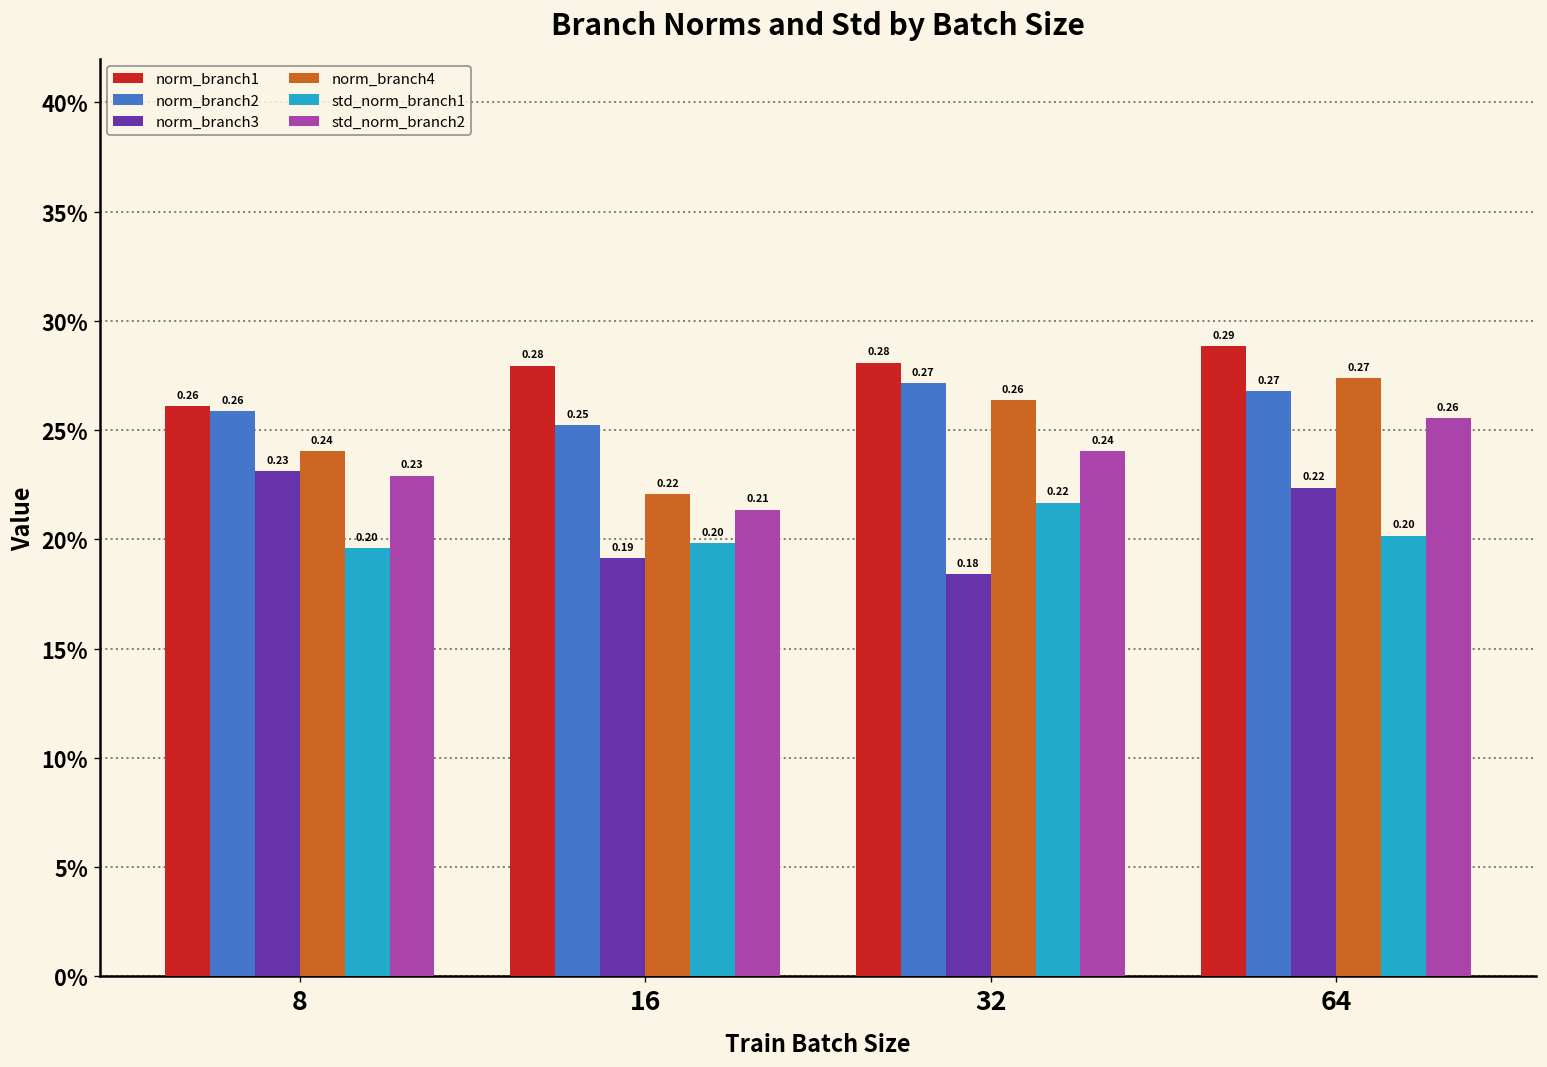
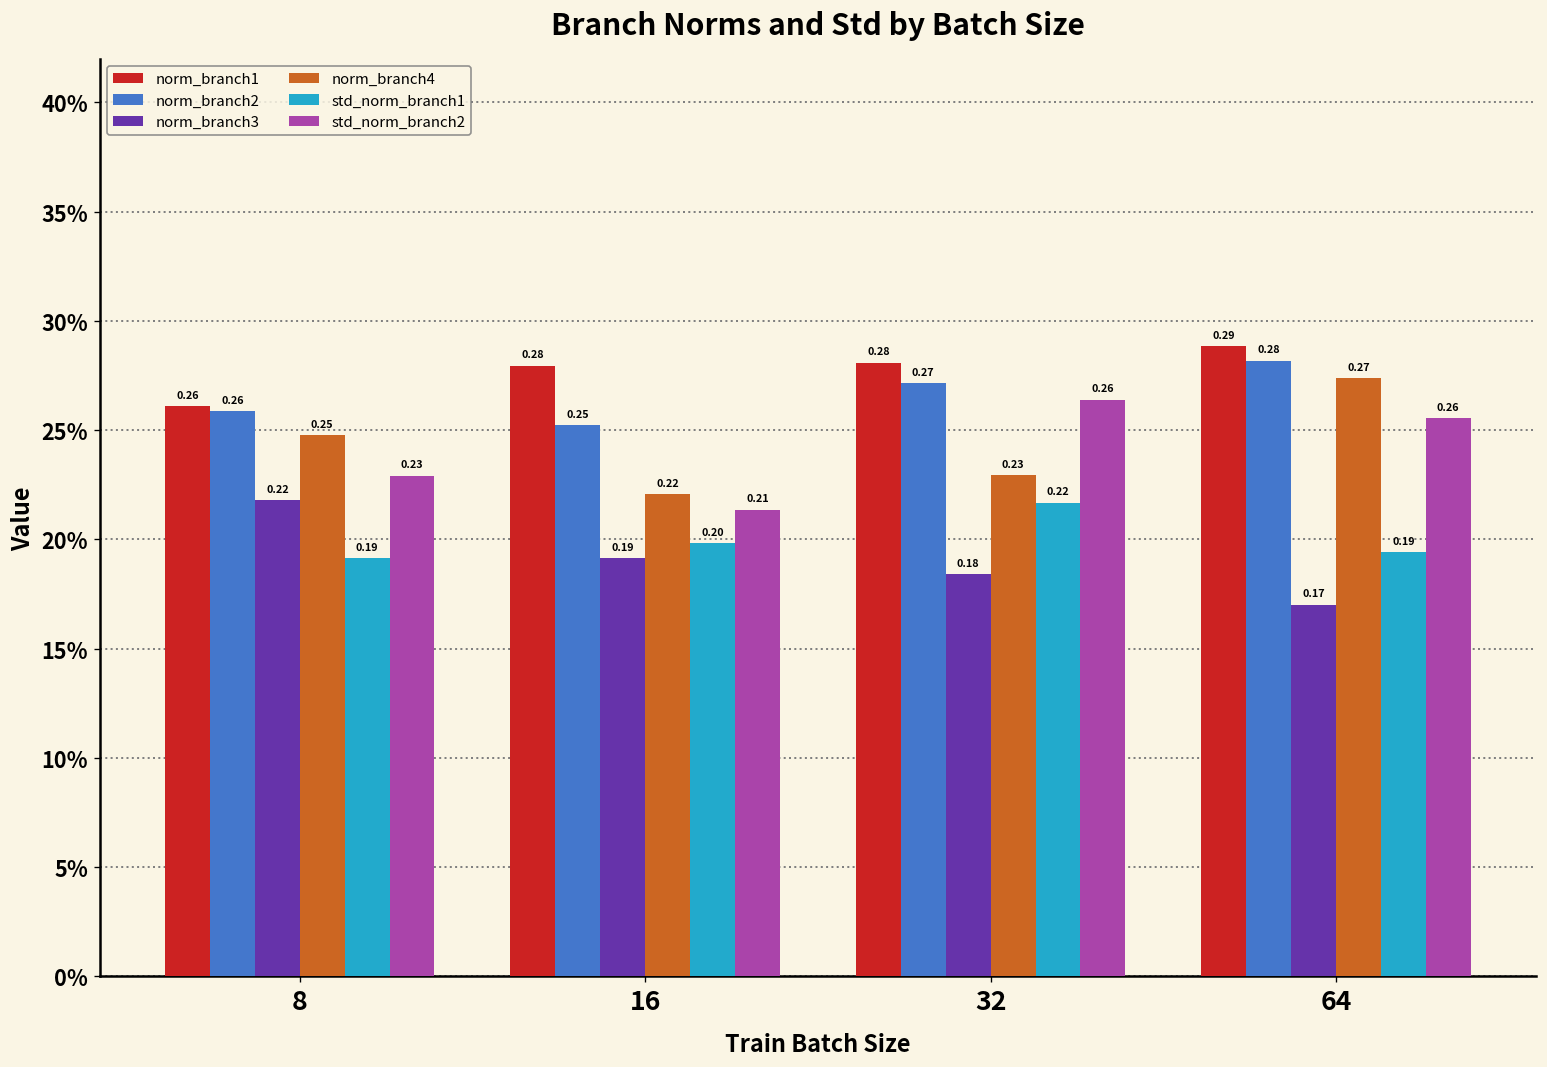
norm_branch3, 8: 0.23 -> 0.22
norm_branch4, 8: 0.24 -> 0.25
std_norm_branch1, 8: 0.20 -> 0.19
norm_branch4, 32: 0.26 -> 0.23
std_norm_branch2, 32: 0.24 -> 0.26
norm_branch2, 64: 0.27 -> 0.28
norm_branch3, 64: 0.22 -> 0.17
std_norm_branch1, 64: 0.20 -> 0.19
